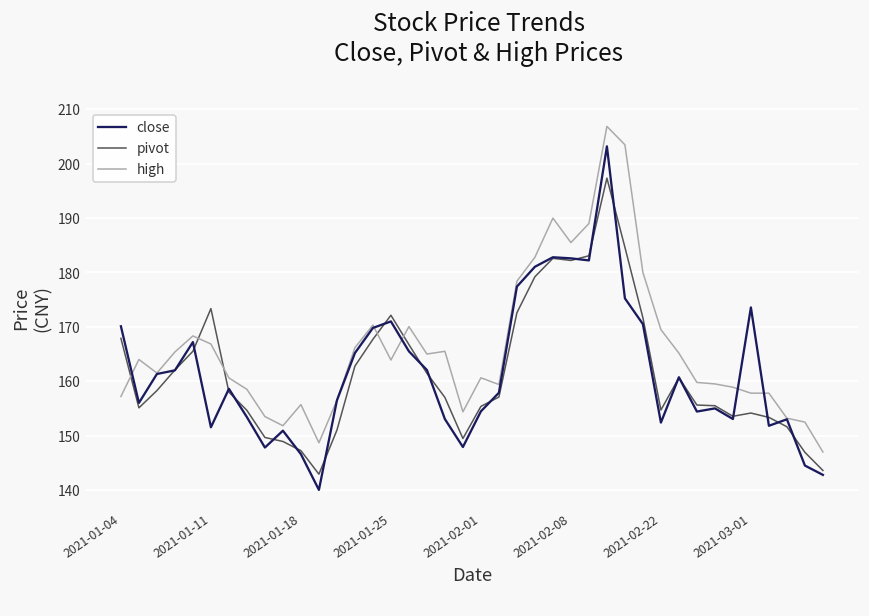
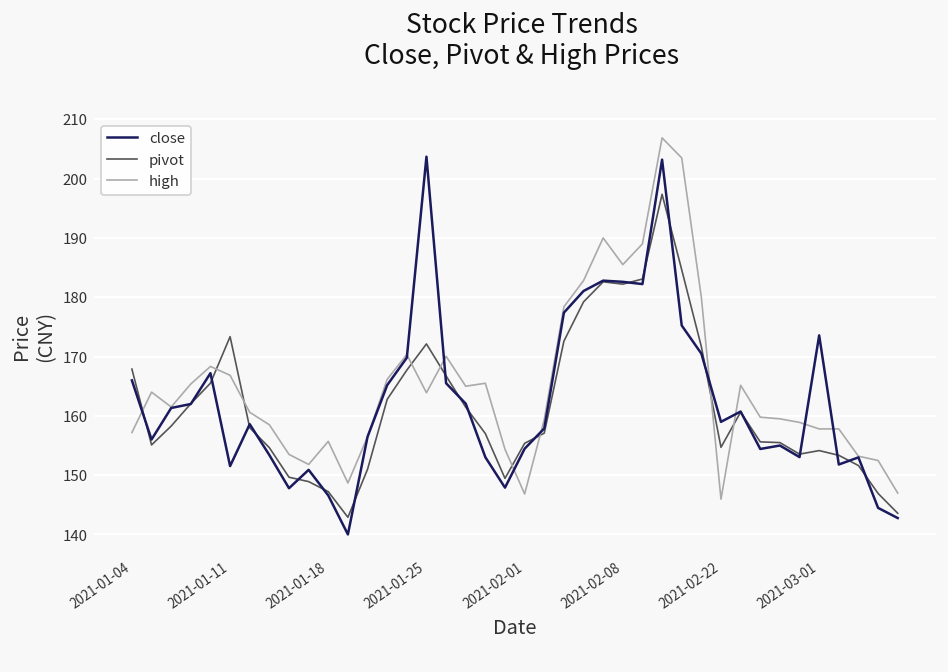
close, 2021-01-04: 170 -> 166
close, 2021-01-25: 171 -> 204
high, 2021-02-01: 161 -> 147
close, 2021-02-22: 152 -> 159
high, 2021-02-22: 169 -> 146
